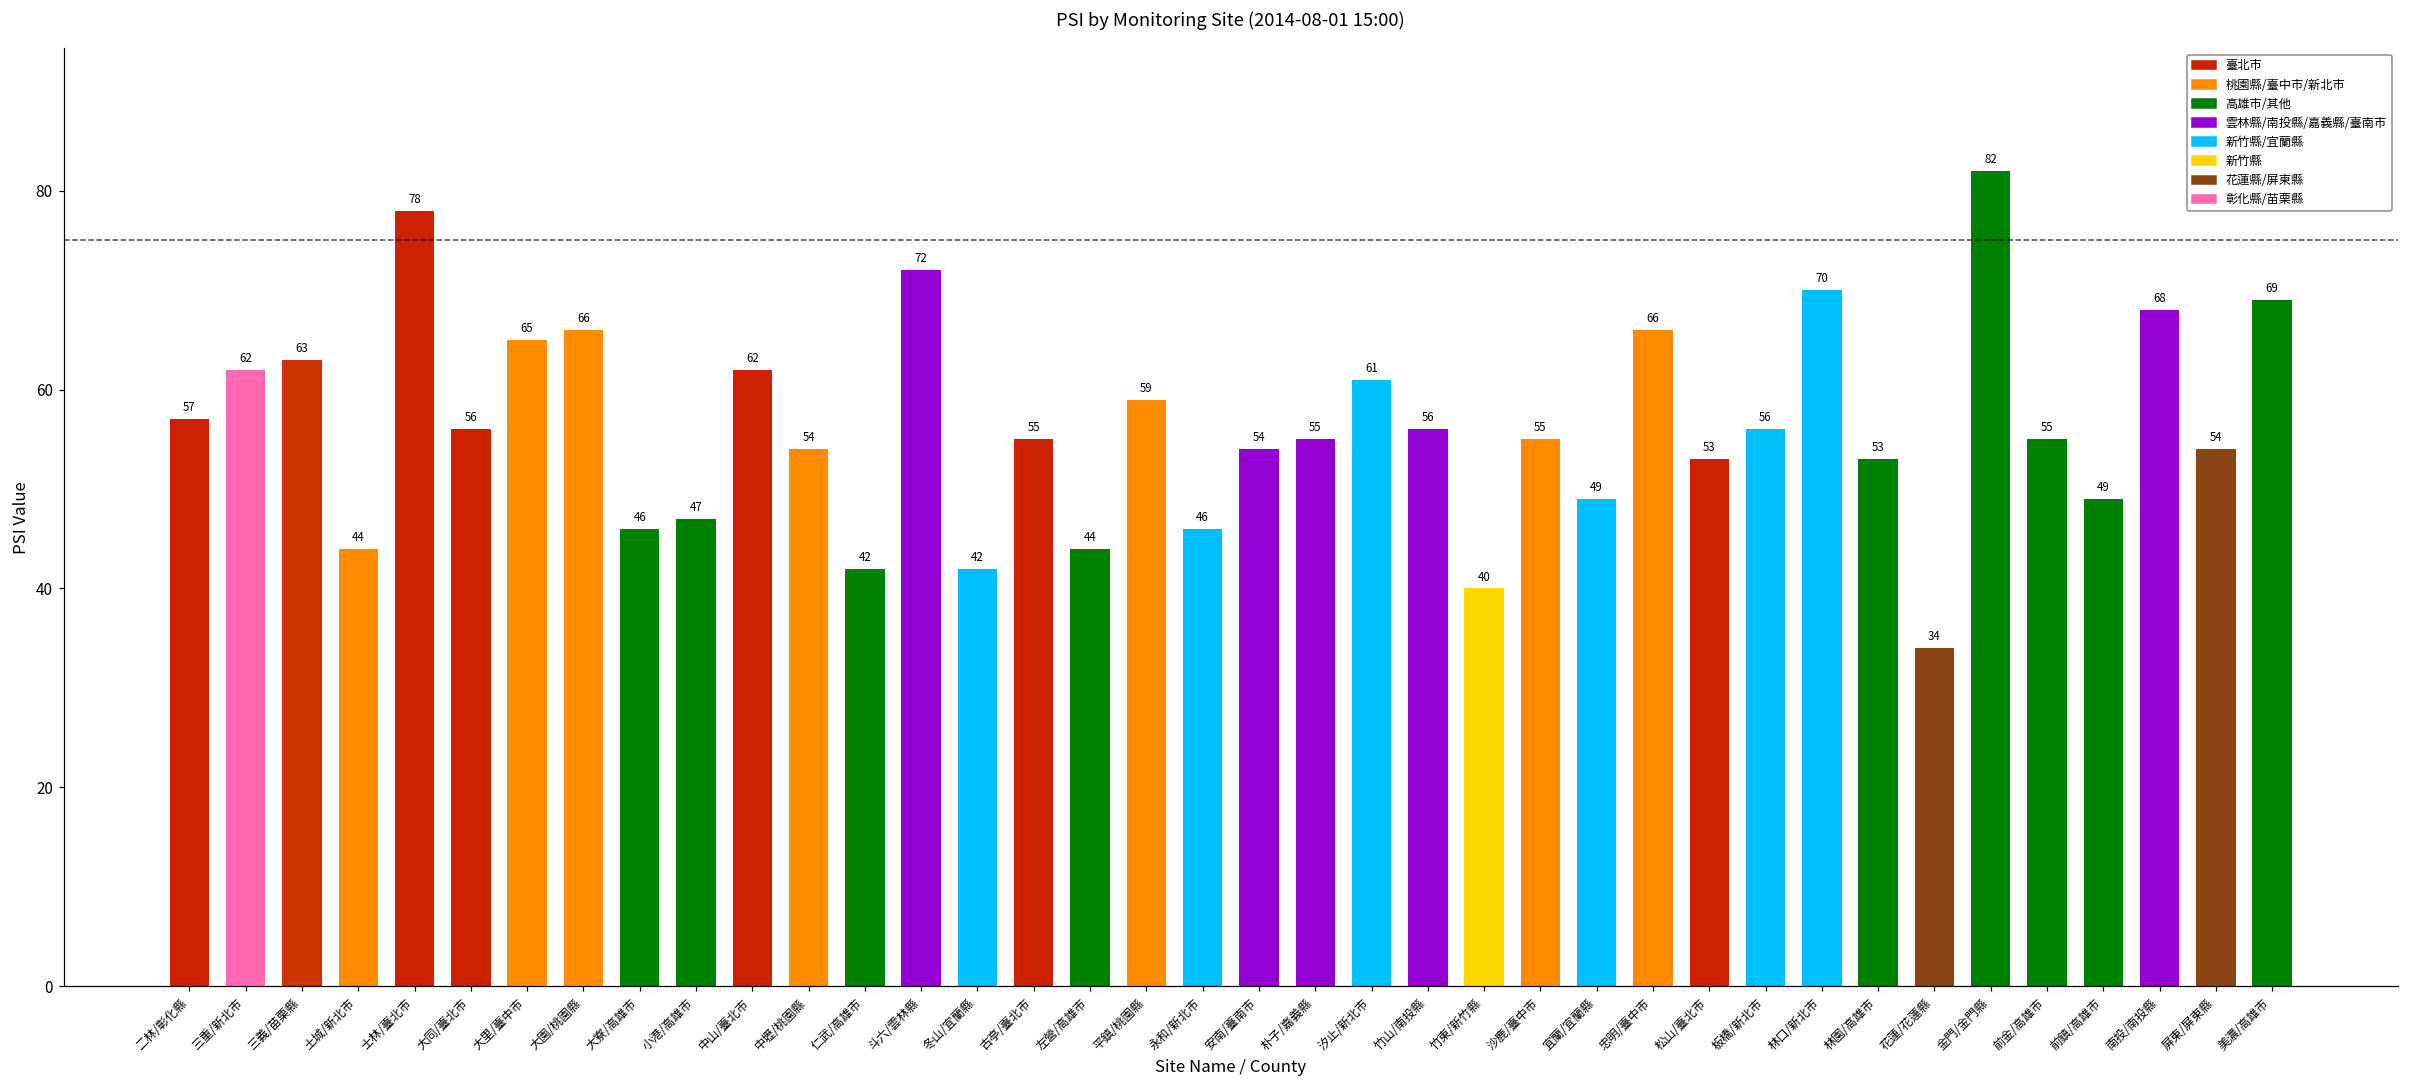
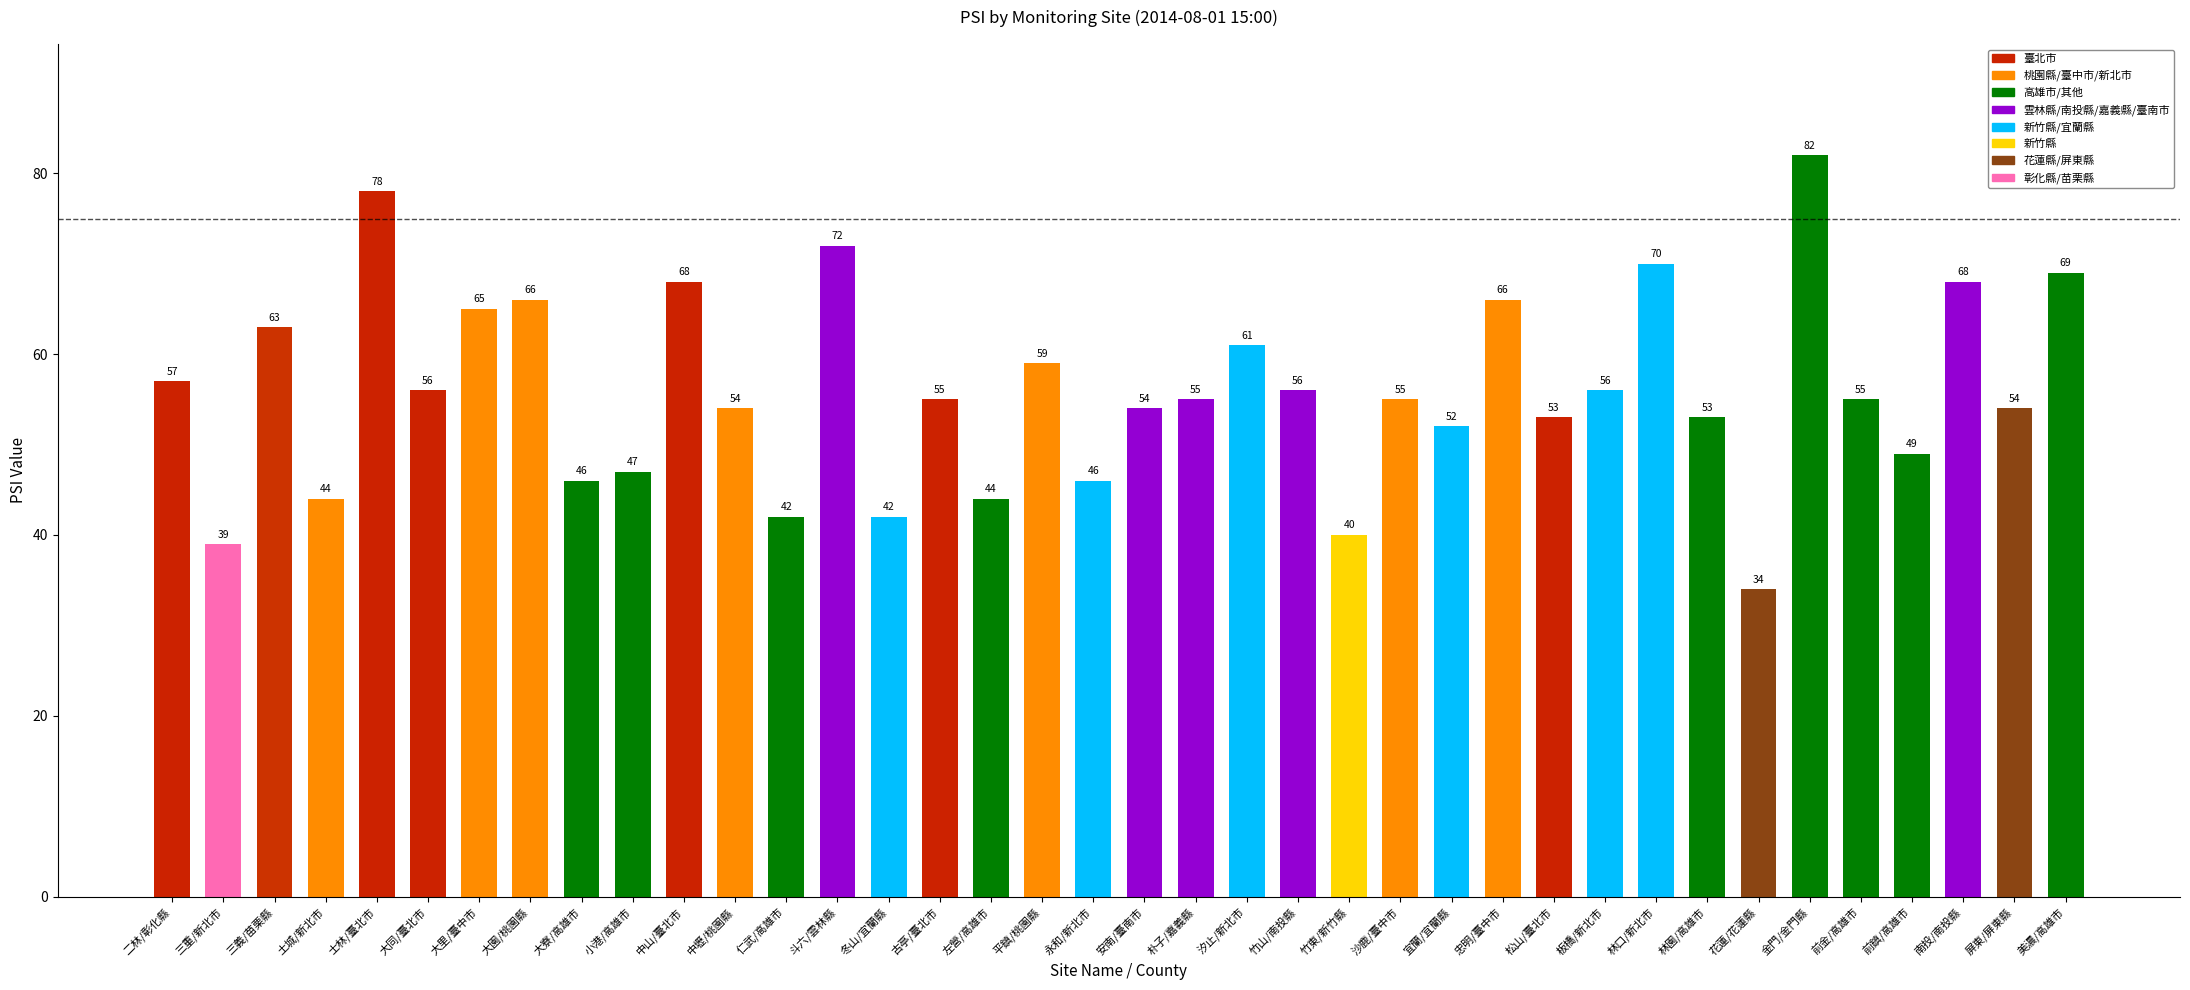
三重/新北市: 62 -> 39
中山/臺北市: 62 -> 68
宜蘭/宜蘭縣: 49 -> 52
